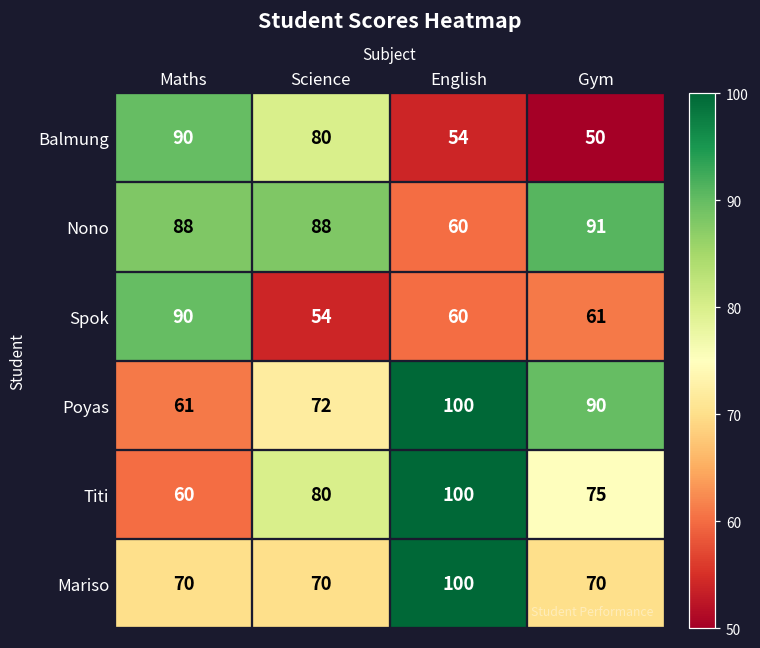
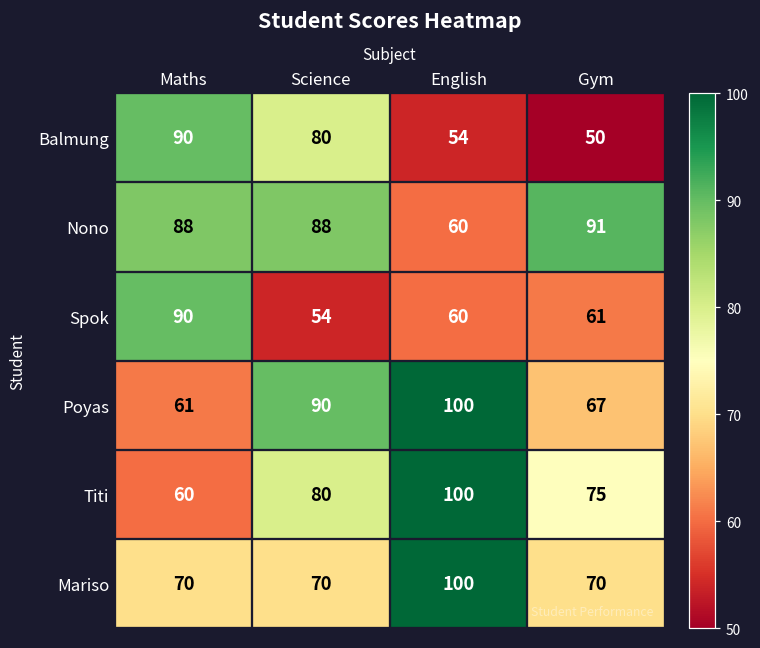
Poyas, Science: 72 -> 90
Poyas, Gym: 90 -> 67
